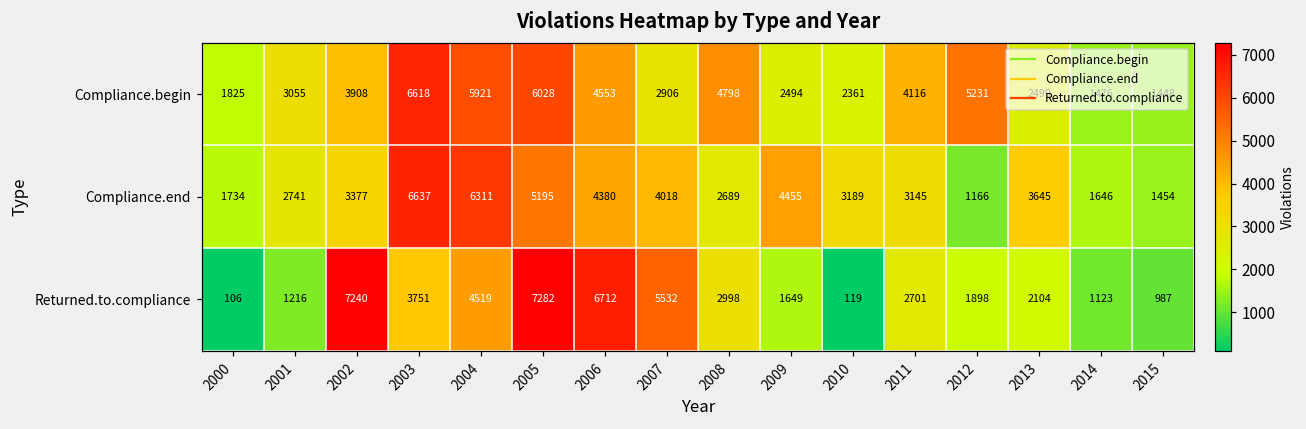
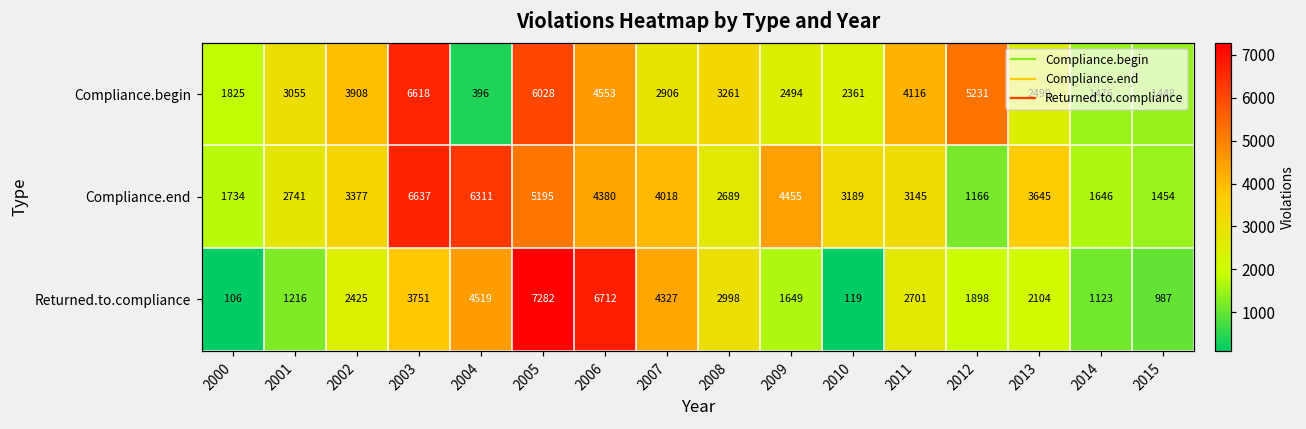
Compliance.begin, 2004: 5921 -> 396
Compliance.begin, 2008: 4798 -> 3261
Returned.to.compliance, 2002: 7240 -> 2425
Returned.to.compliance, 2007: 5532 -> 4327
